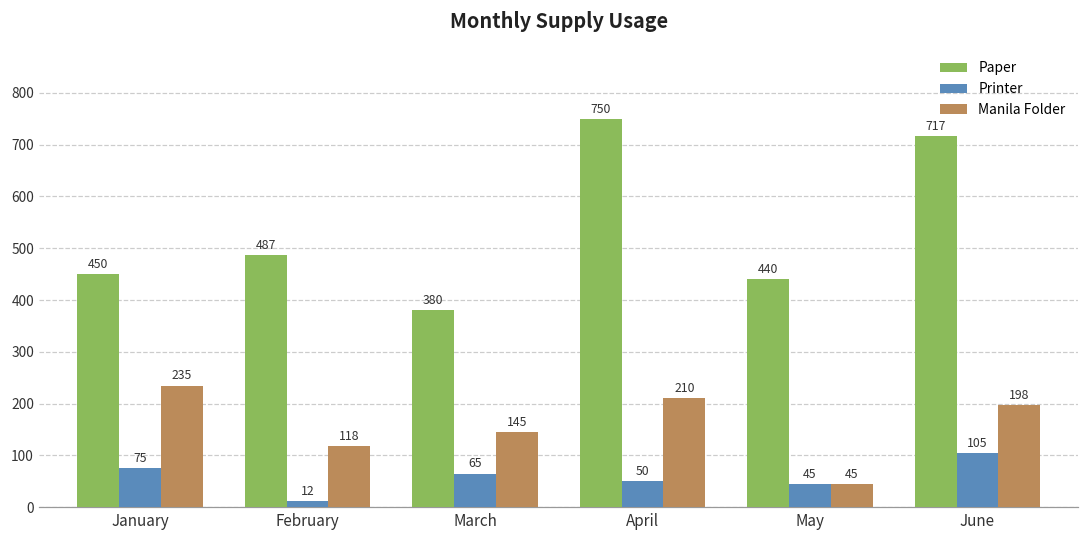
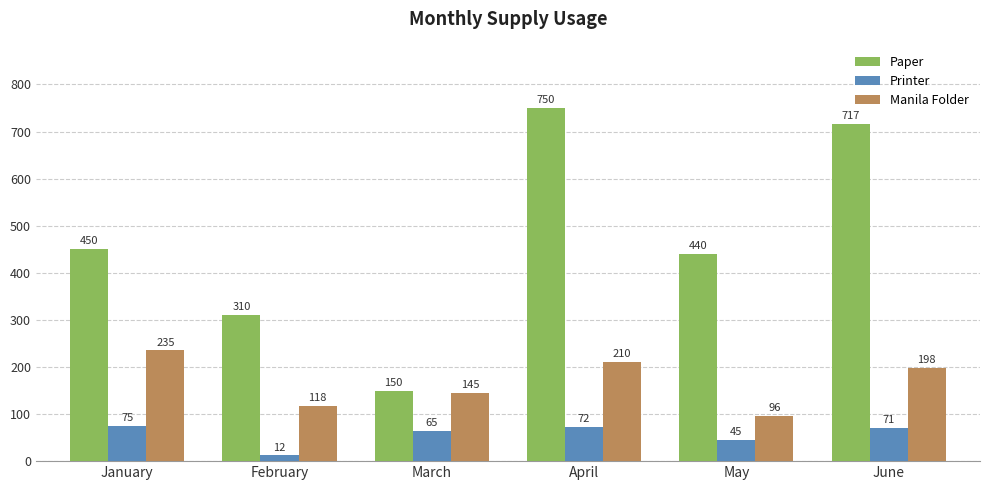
Paper, February: 487 -> 310
Paper, March: 380 -> 150
Printer, April: 50 -> 72
Manila Folder, May: 45 -> 96
Printer, June: 105 -> 71
